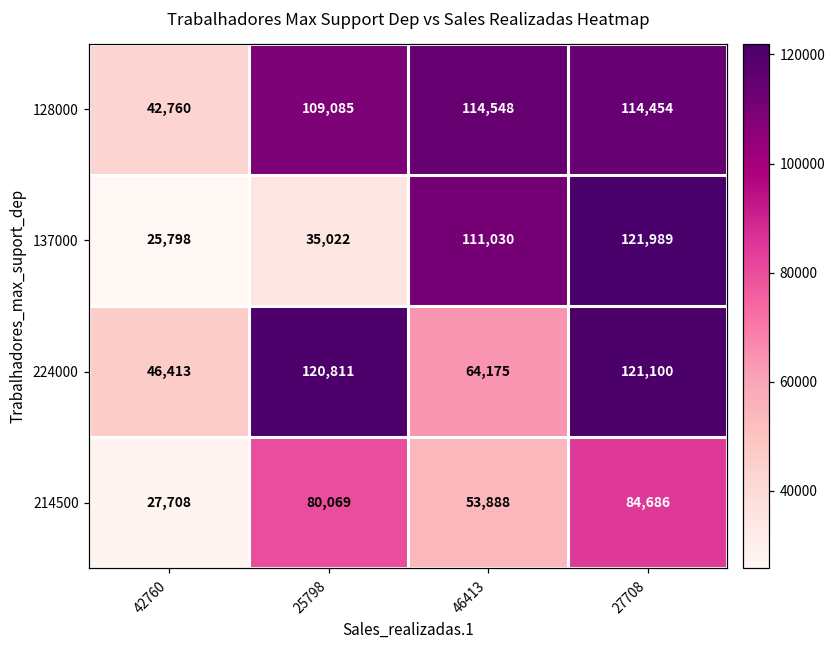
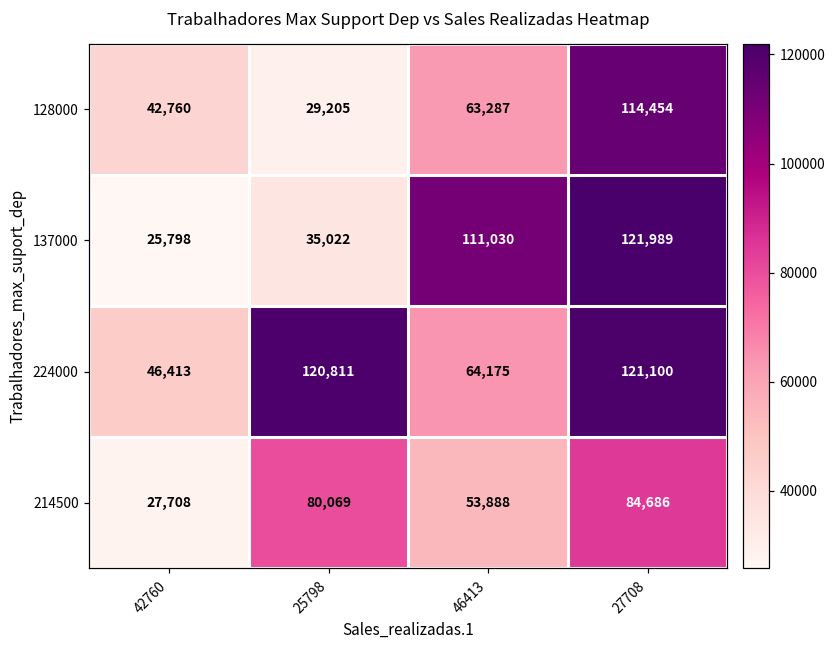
128000, 25798: 109,085 -> 29,205
128000, 46413: 114,548 -> 63,287
